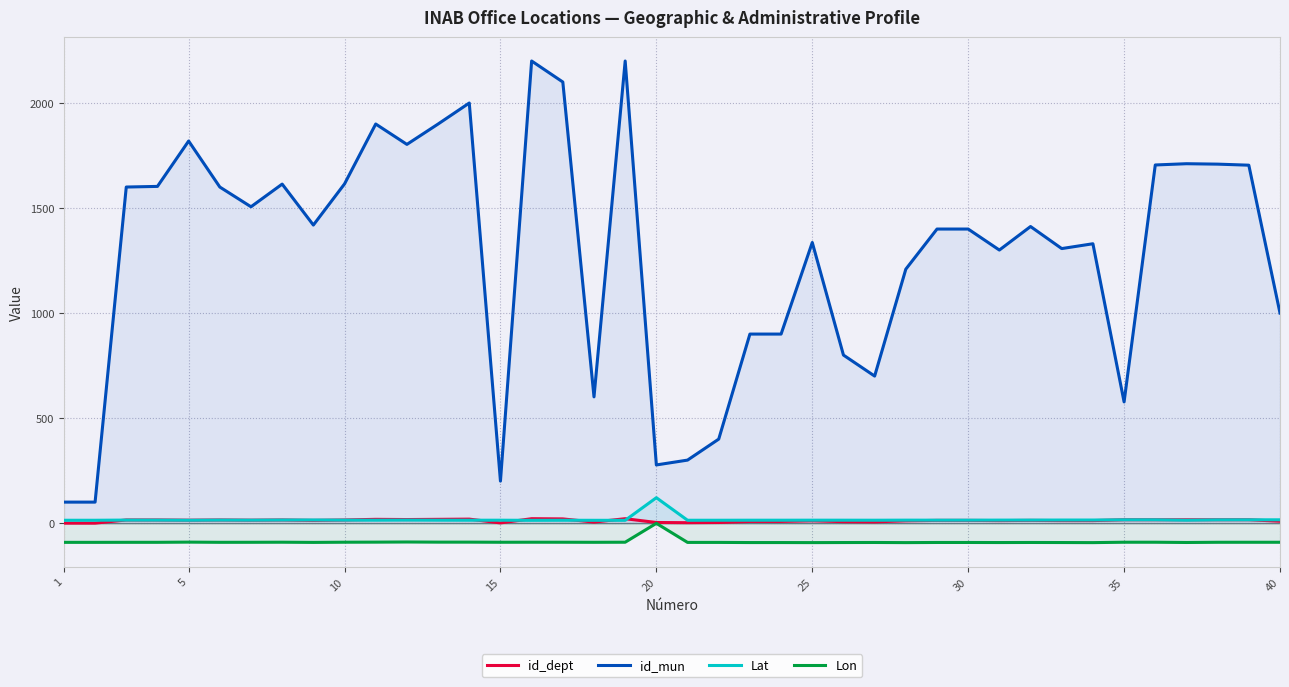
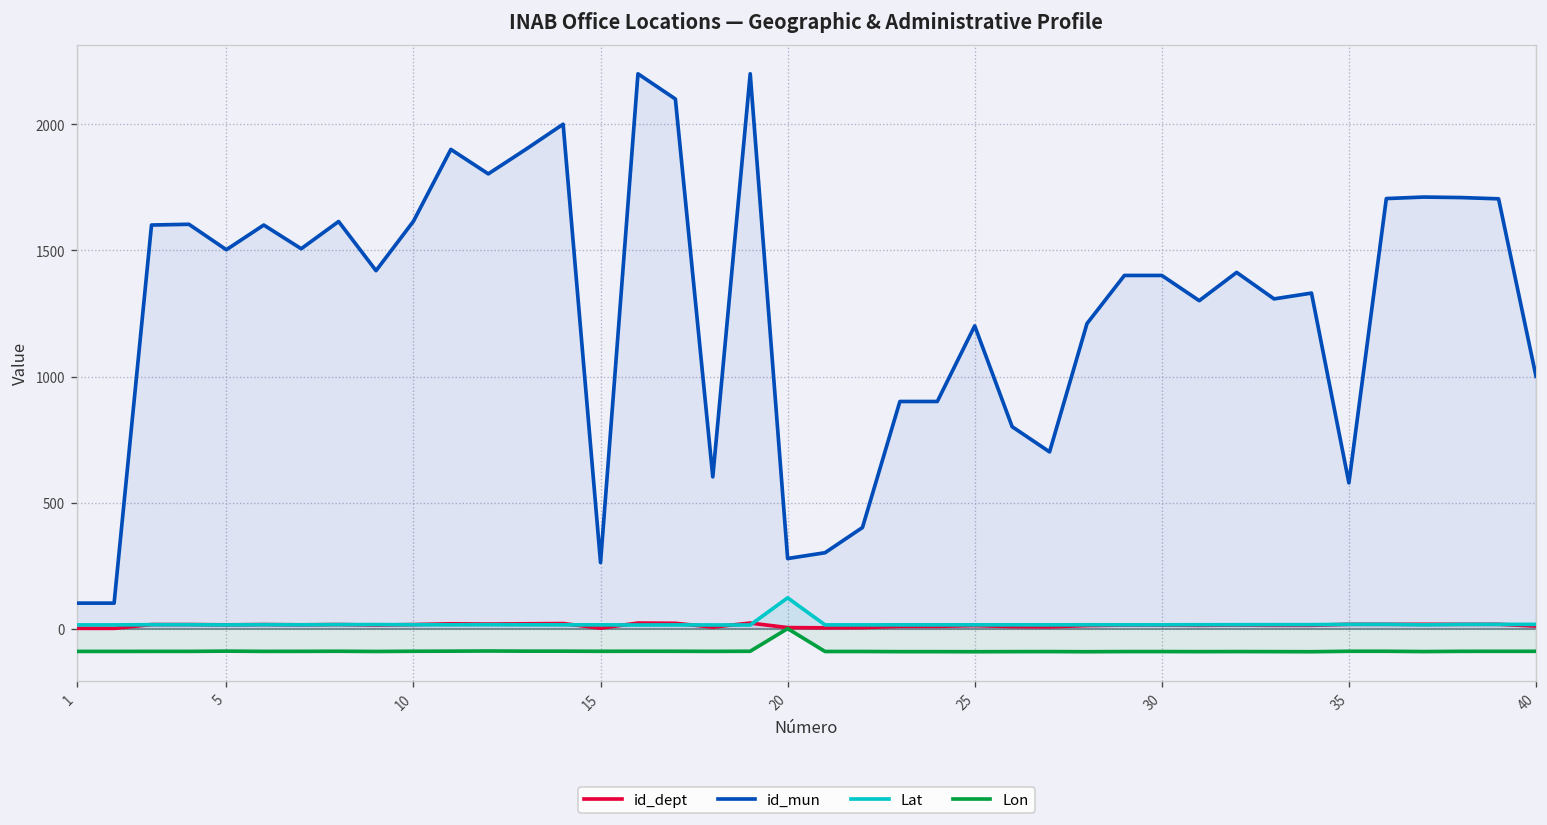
id_mun, 5: 1820 -> 1500
id_mun, 15: 200 -> 260
id_mun, 25: 1340 -> 1200
